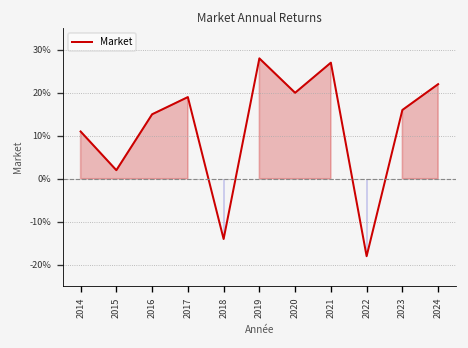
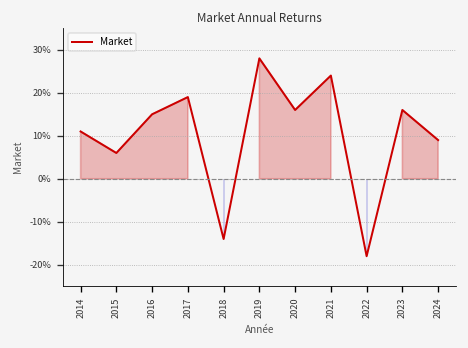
2015: 2% -> 6%
2020: 20% -> 16%
2021: 27% -> 24%
2024: 22% -> 9%
